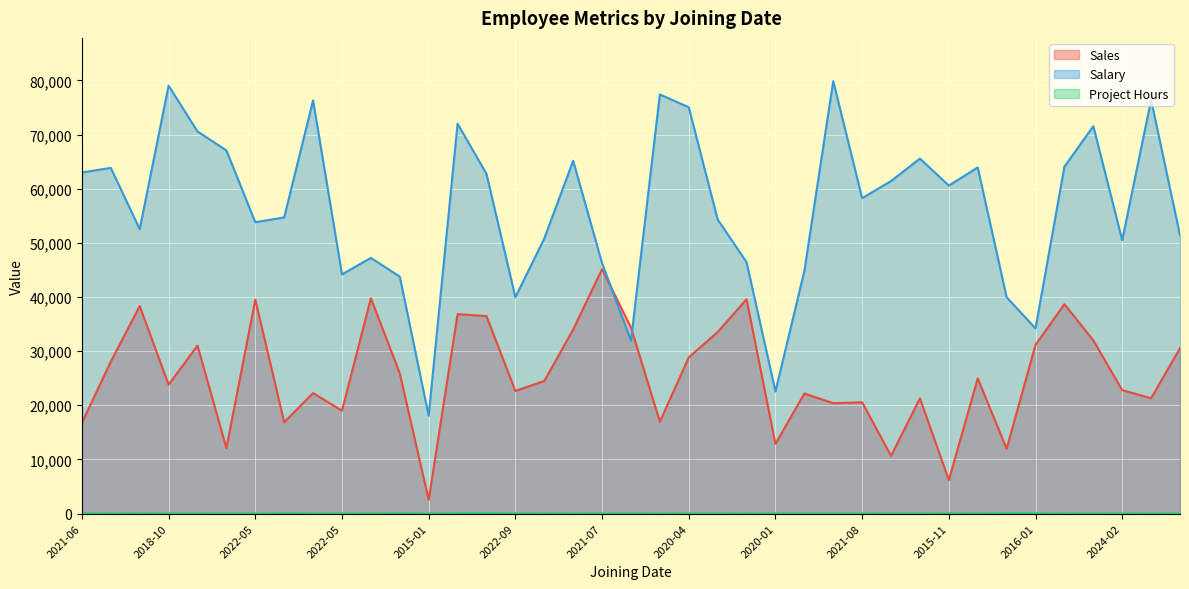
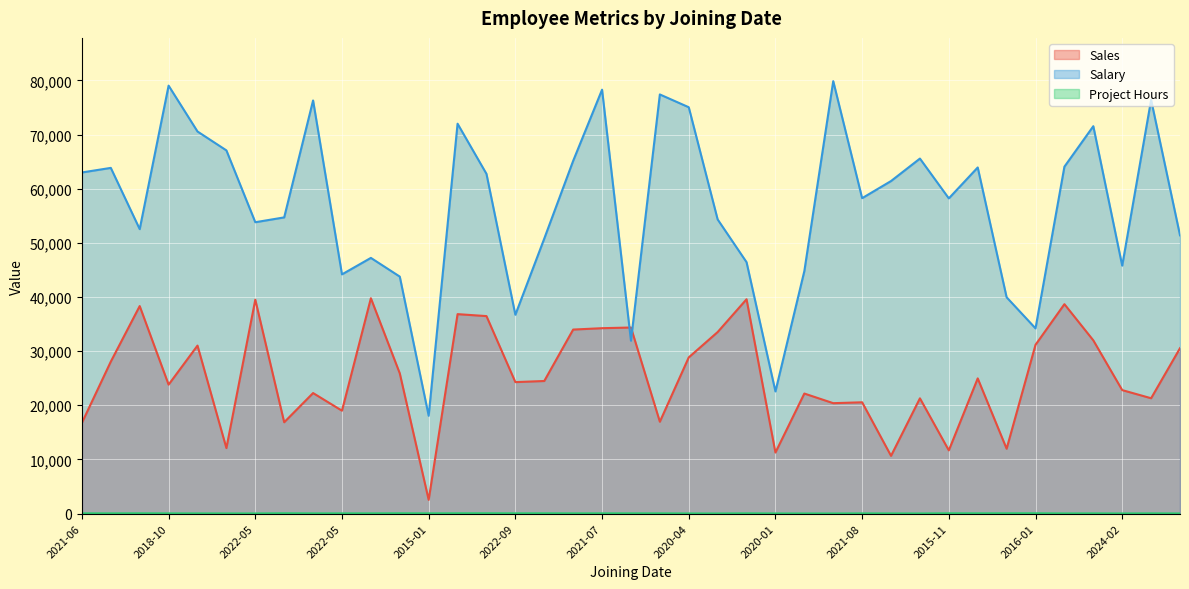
Sales, 2022-09: 23,000 -> 24,000
Salary, 2022-09: 40,000 -> 37,000
Sales, 2021-07: 45,000 -> 34,000
Salary, 2021-07: 46,000 -> 78,000
Sales, 2020-01: 13,000 -> 11,000
Sales, 2015-11: 6,000 -> 12,000
Salary, 2015-11: 61,000 -> 58,000
Salary, 2024-02: 50,000 -> 46,000
